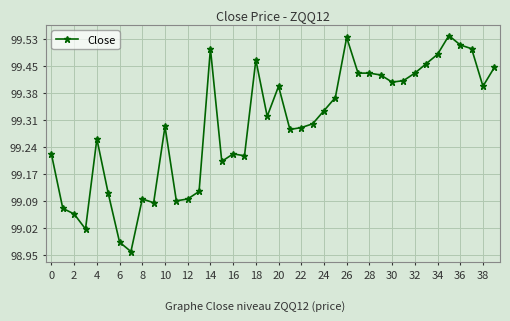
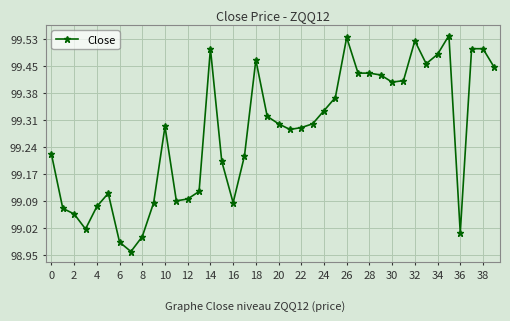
4: 99.26 -> 99.08
8: 99.1 -> 99.0
16: 99.22 -> 99.09
20: 99.4 -> 99.3
32: 99.44 -> 99.52
36: 99.51 -> 99.01
38: 99.4 -> 99.5
